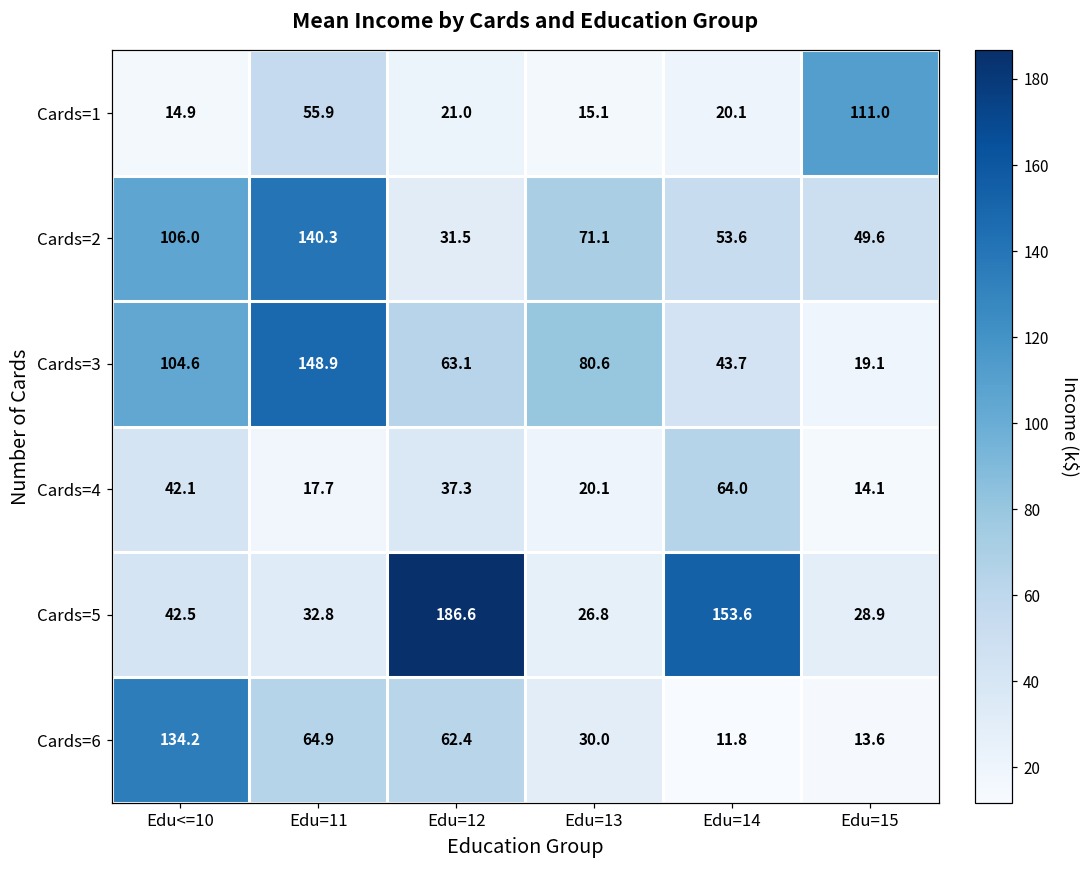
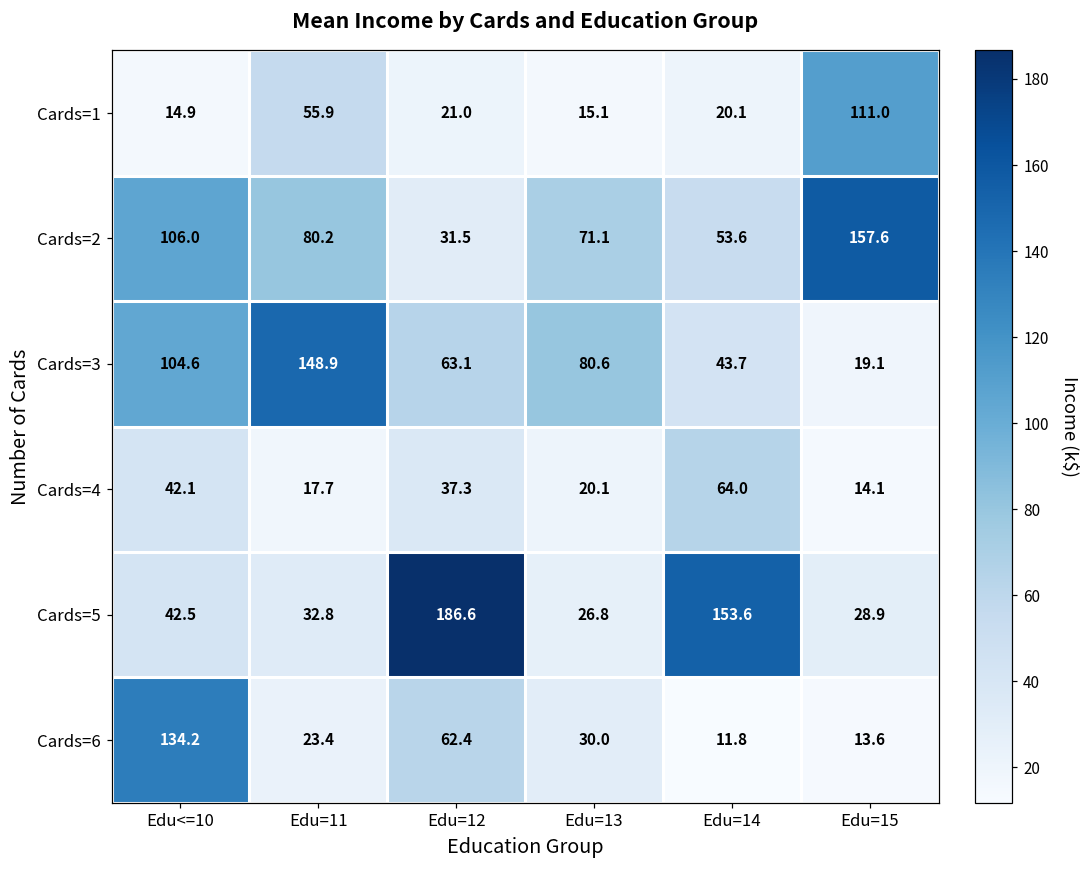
Cards=2, Edu=11: 140.3 -> 80.2
Cards=2, Edu=15: 49.6 -> 157.6
Cards=6, Edu=11: 64.9 -> 23.4
